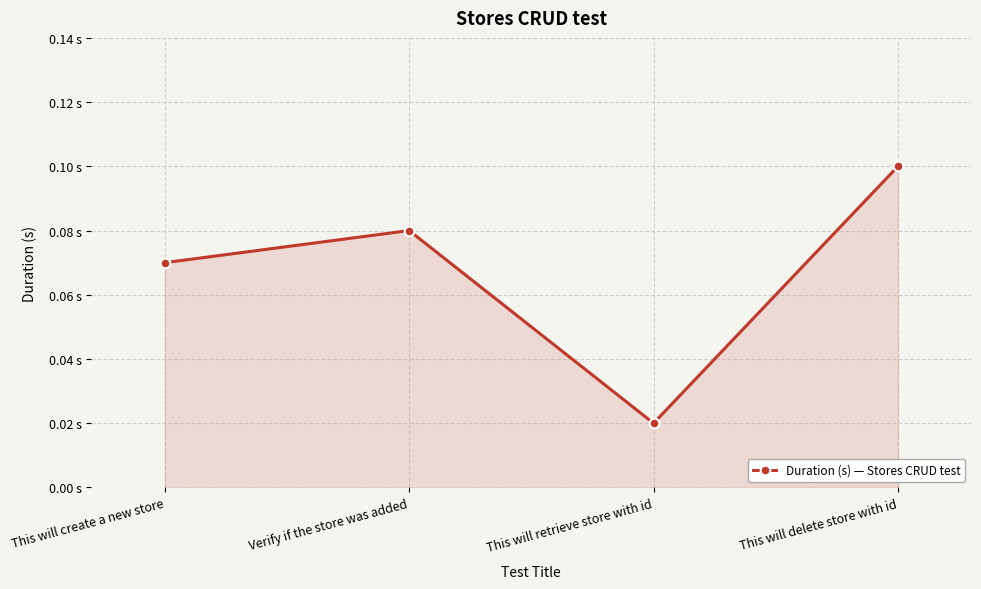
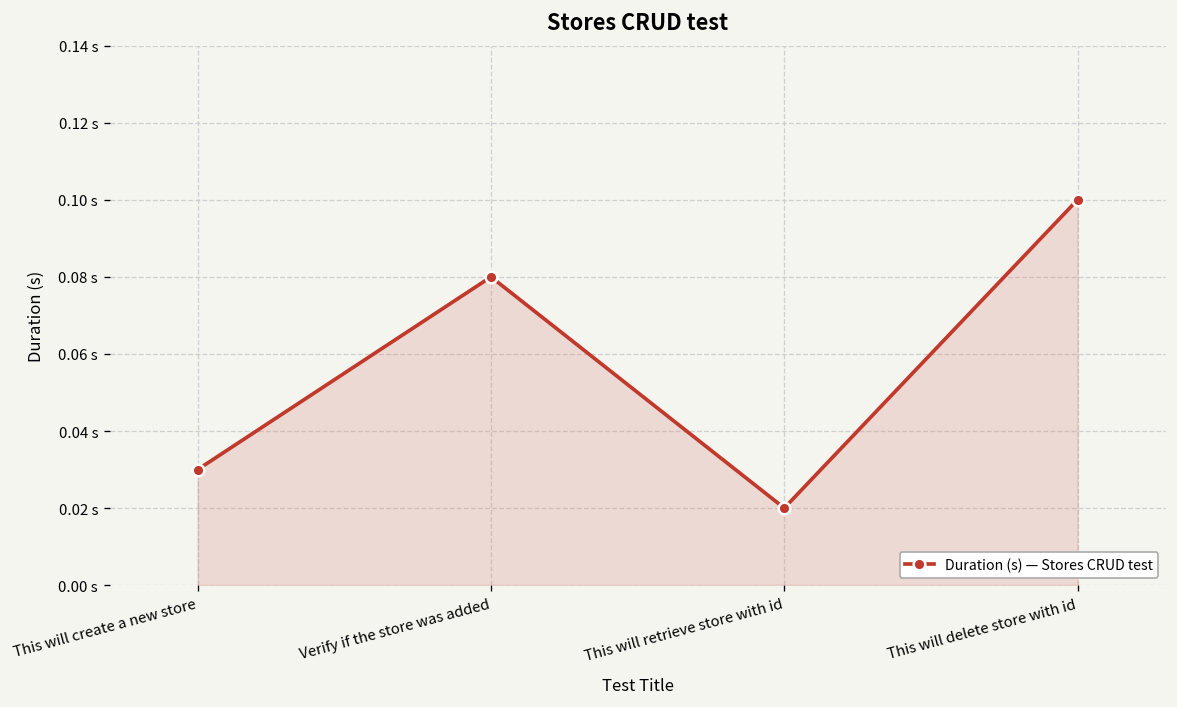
This will create a new store: 0.07 s -> 0.03 s
